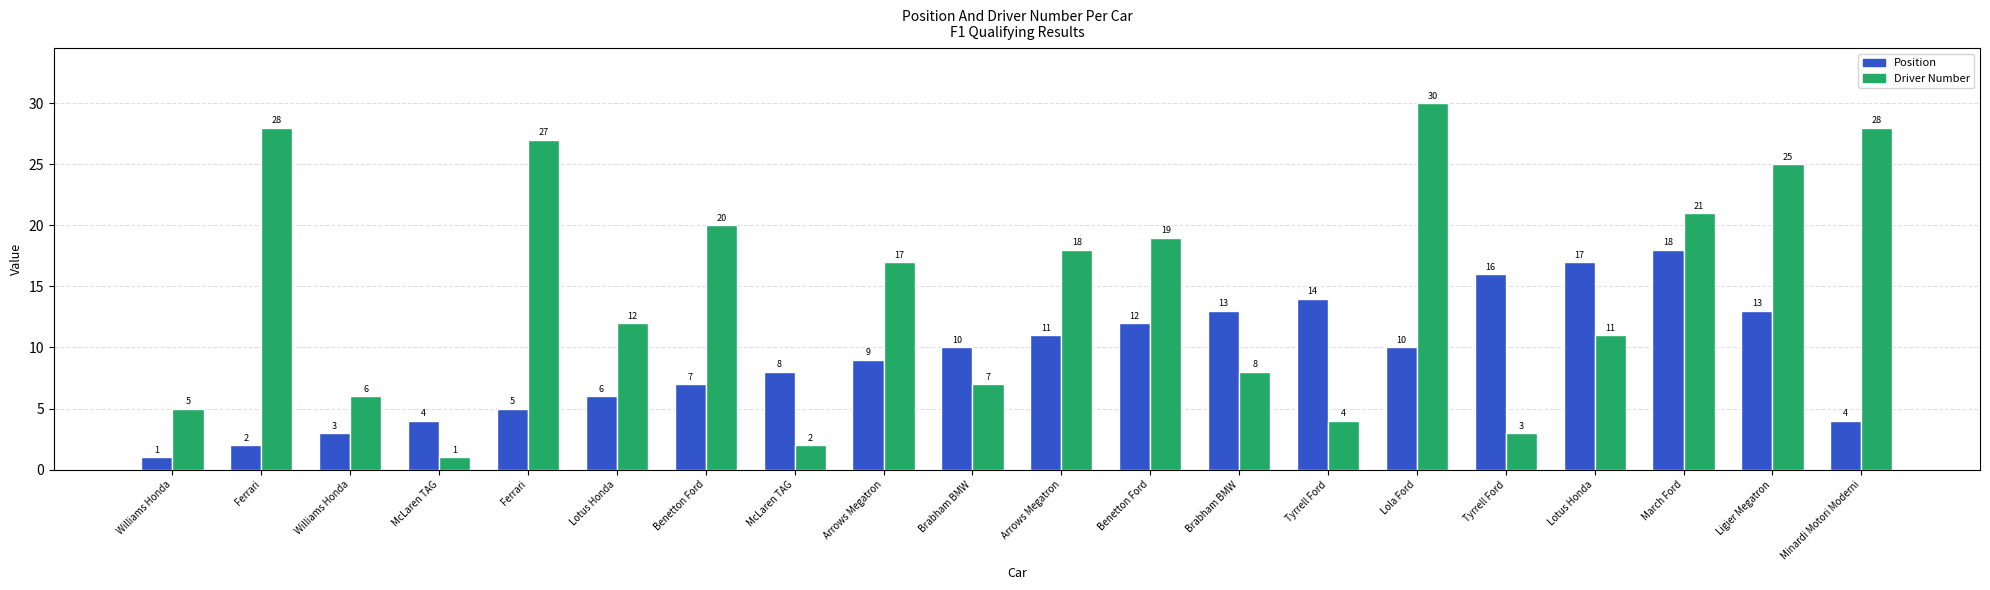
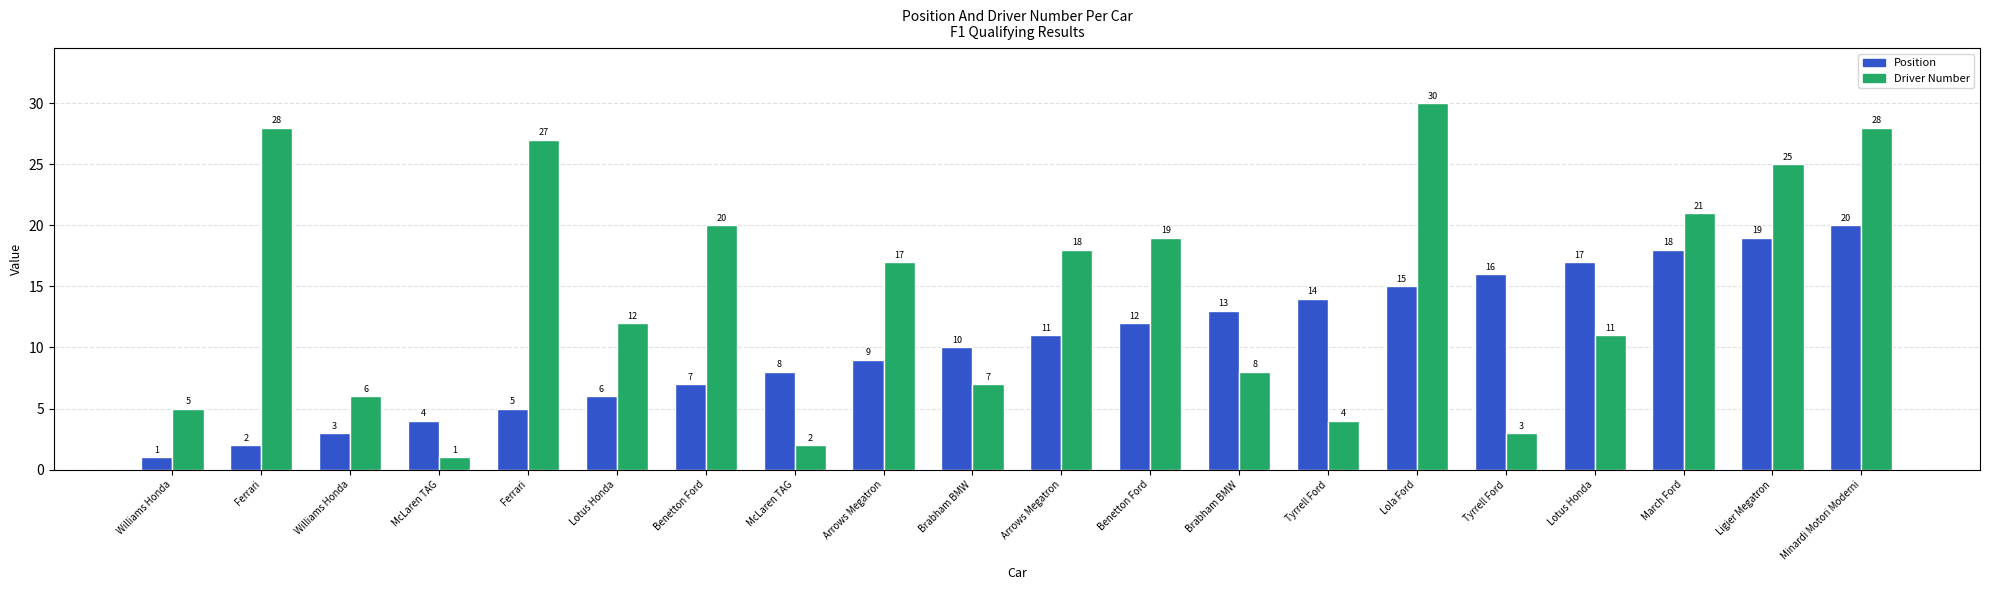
Position, Lola Ford: 10 -> 15
Position, Ligier Megatron: 13 -> 19
Position, Minardi Motori Moderni: 4 -> 20
